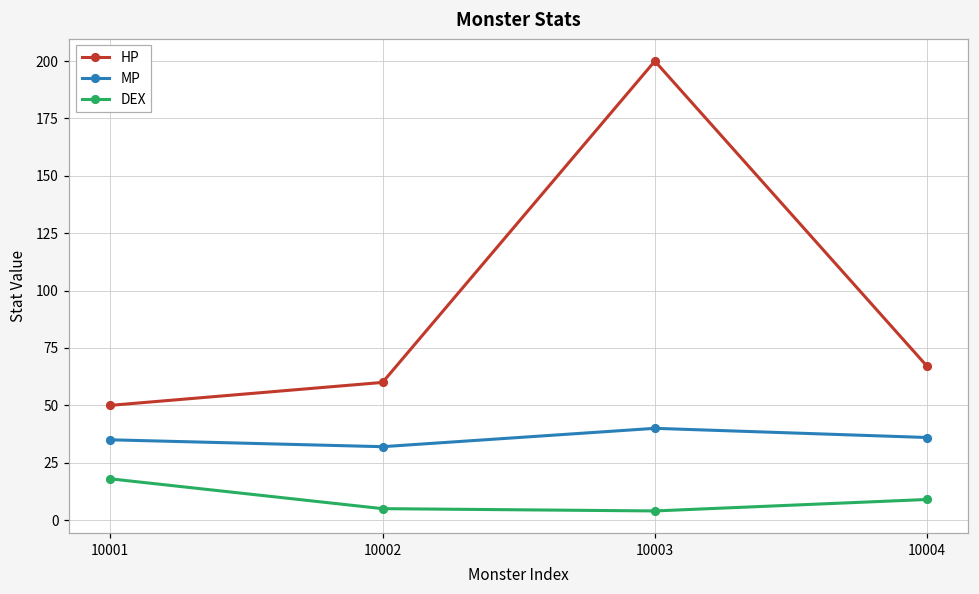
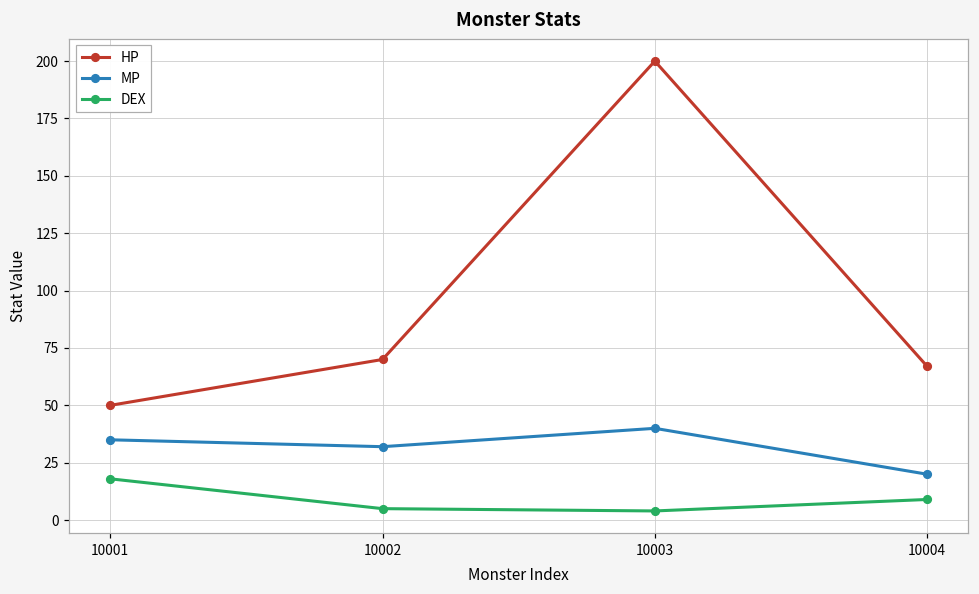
HP, 10002: 60 -> 70
MP, 10004: 36 -> 20
